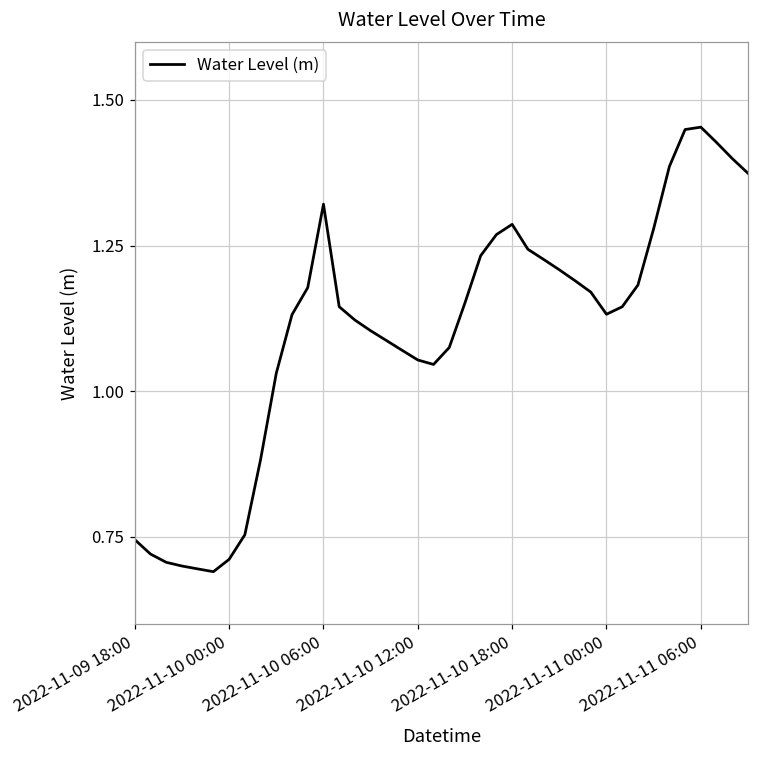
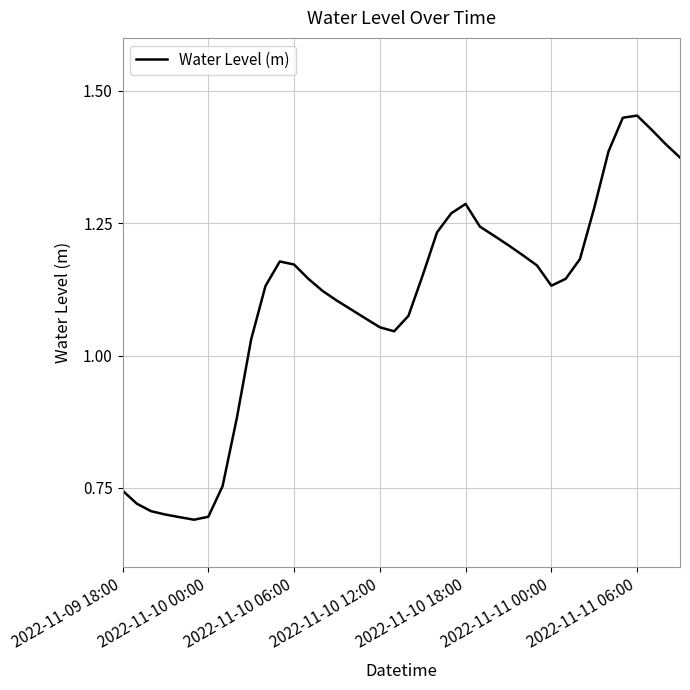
2022-11-10 00:00: 0.71 -> 0.70
2022-11-10 06:00: 1.32 -> 1.17
